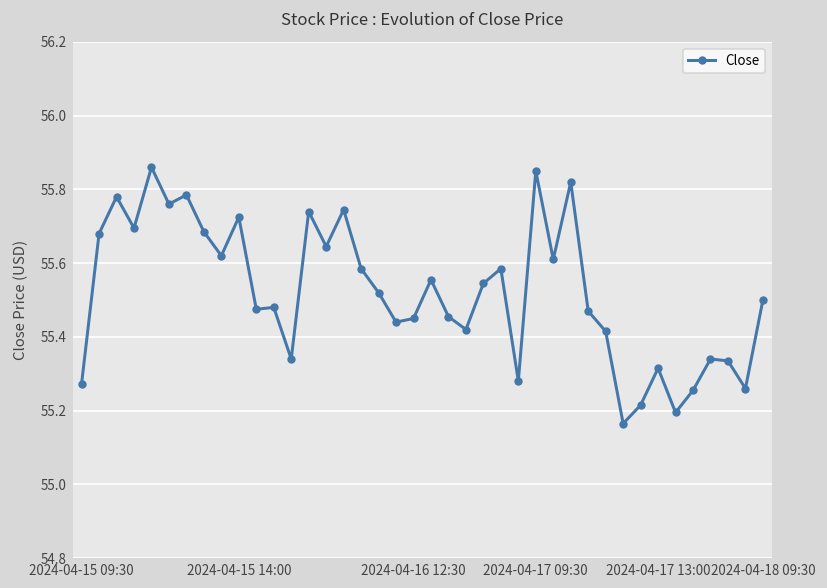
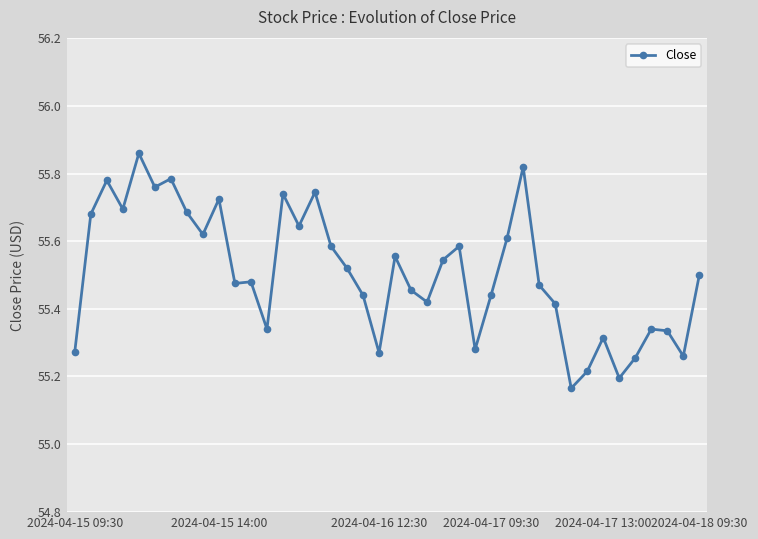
2024-04-16 12:30: 55.45 -> 55.27
2024-04-17 09:30: 55.85 -> 55.44
